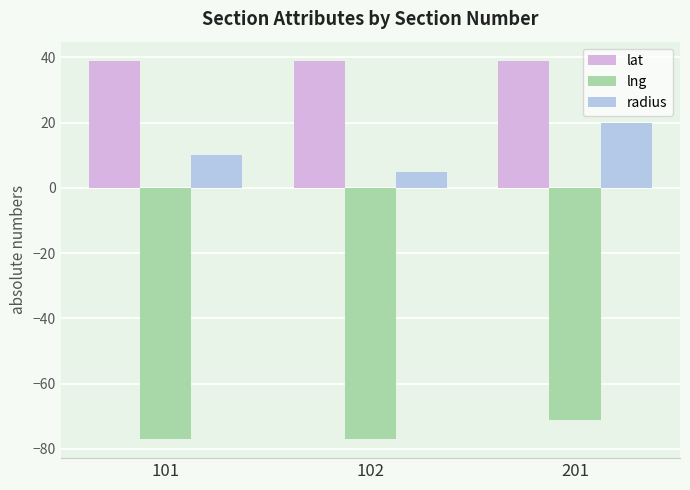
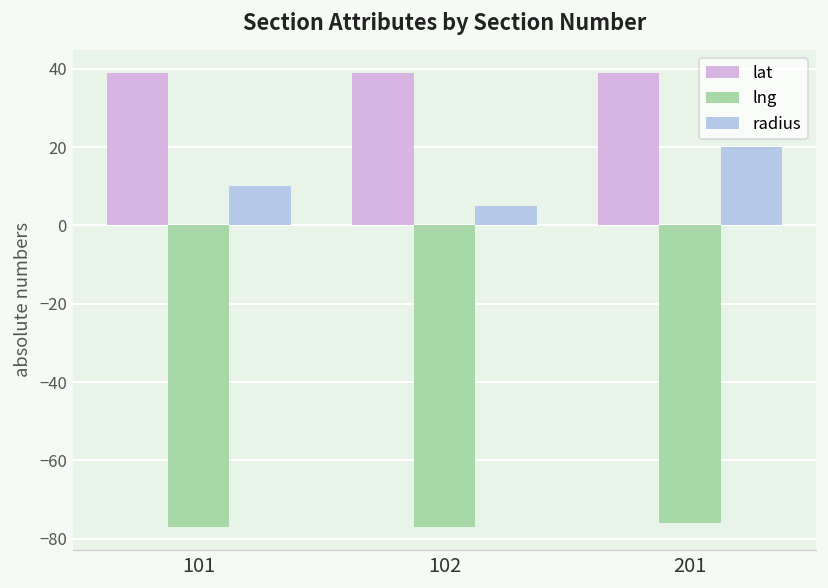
lng, 201: -71 -> -76
